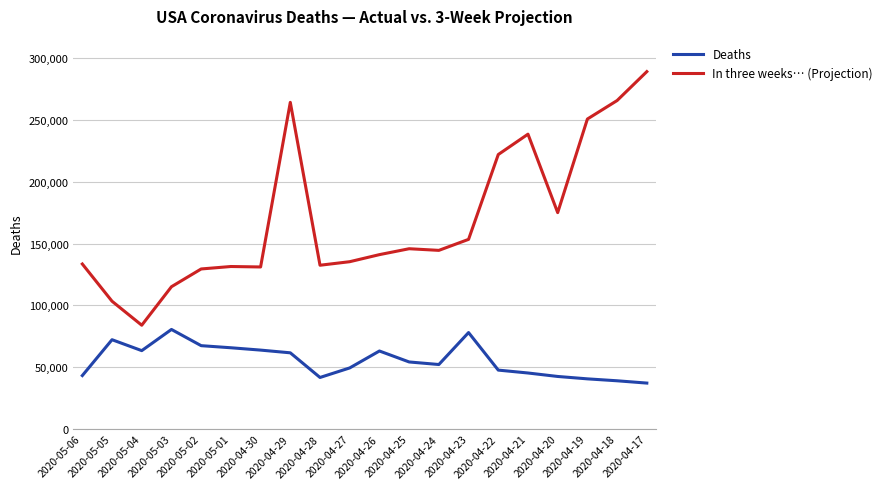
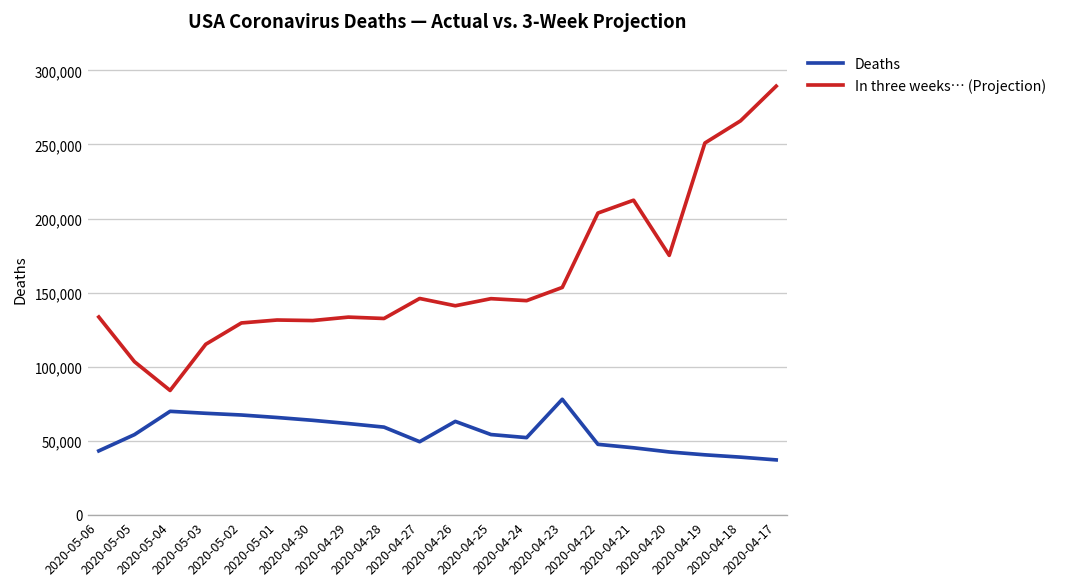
Deaths, 2020-05-05: 72,000 -> 54,000
Deaths, 2020-05-04: 63,000 -> 70,000
Deaths, 2020-05-03: 81,000 -> 69,000
In three weeks… (Projection), 2020-04-29: 264,000 -> 133,000
Deaths, 2020-04-28: 42,000 -> 59,000
In three weeks… (Projection), 2020-04-27: 135,000 -> 146,000
In three weeks… (Projection), 2020-04-22: 222,000 -> 204,000
In three weeks… (Projection), 2020-04-21: 239,000 -> 212,000
